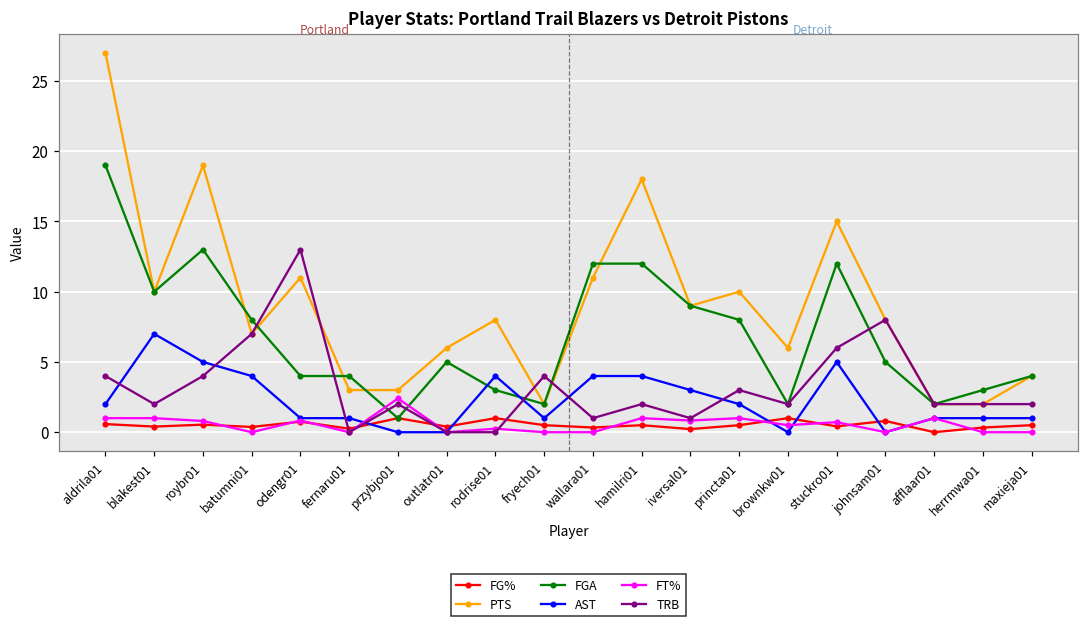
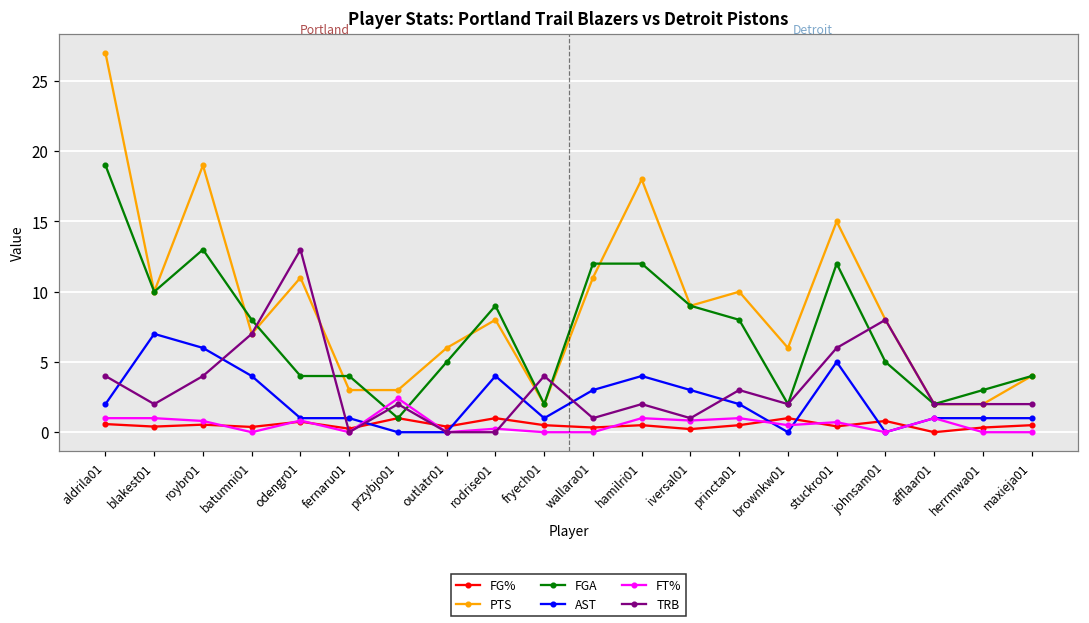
AST, roybr01: 5 -> 6
FGA, rodrise01: 3 -> 9
AST, wallara01: 4 -> 3
